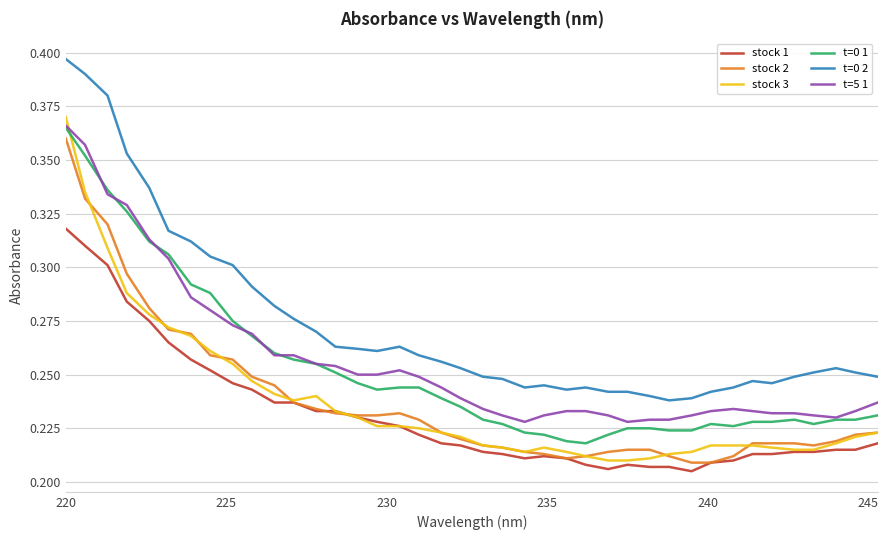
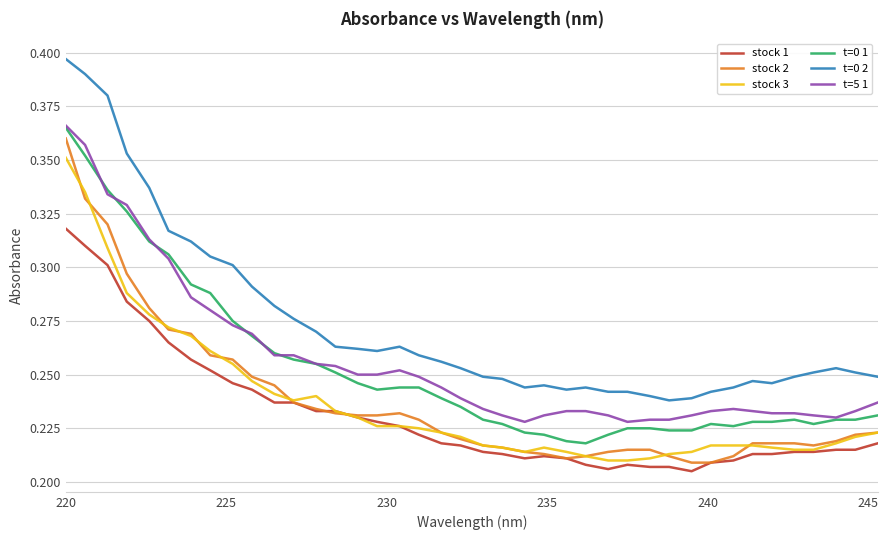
stock 3, 220: 0.370 -> 0.351
